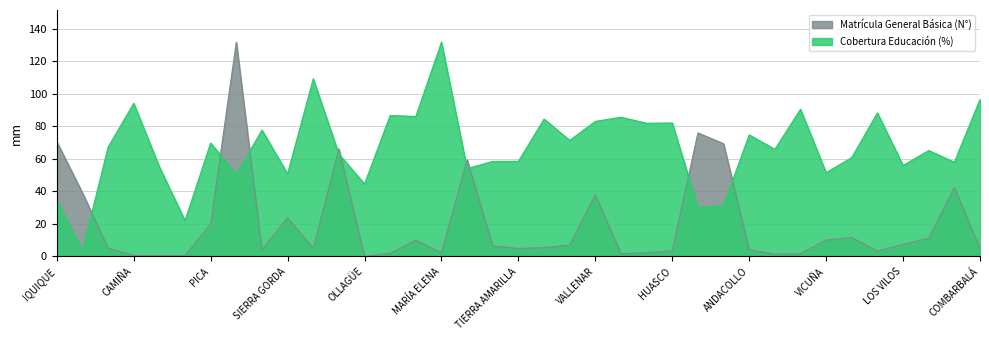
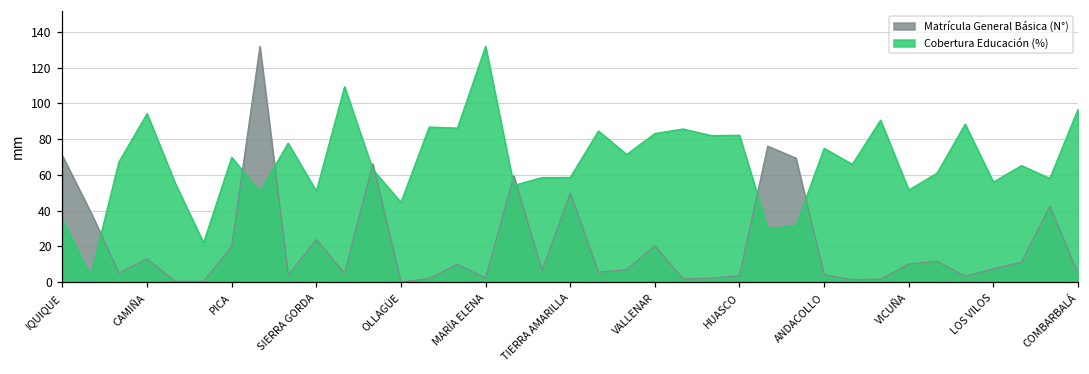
Matrícula General Básica (N°), CAMIÑA: 1 -> 13
Matrícula General Básica (N°), TIERRA AMARILLA: 5 -> 50
Matrícula General Básica (N°), VALLENAR: 38 -> 20
